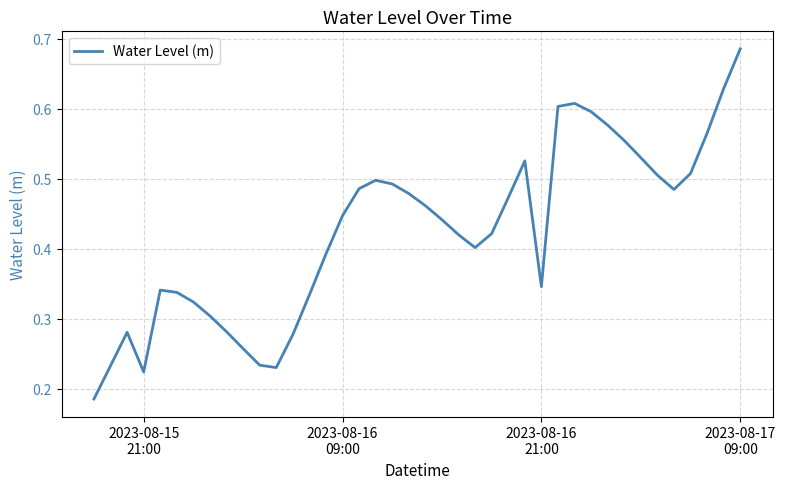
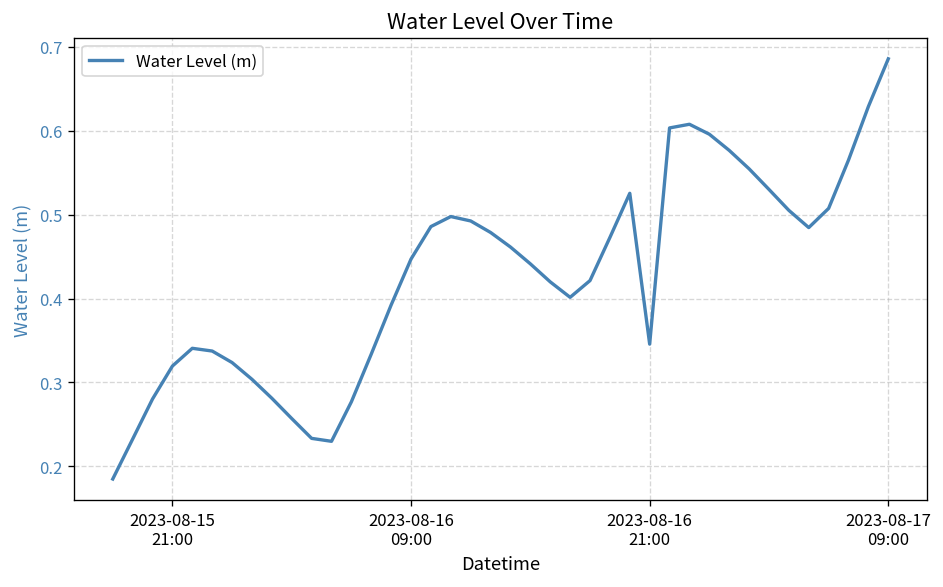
2023-08-15 21:00: 0.22 -> 0.32
